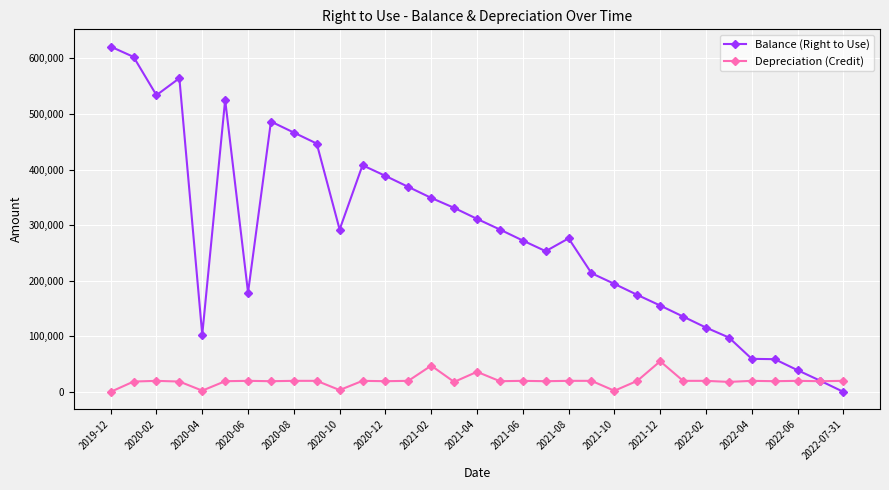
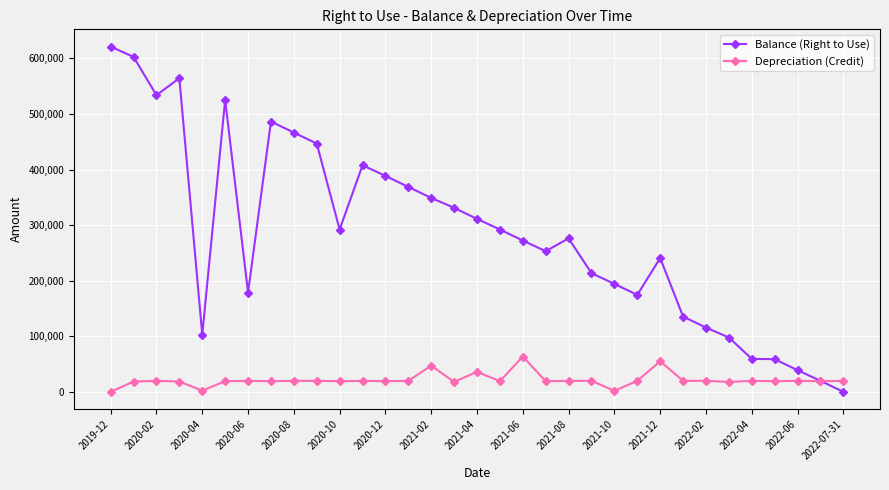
Depreciation (Credit), 2020-10: 0 -> 20,000
Depreciation (Credit), 2021-06: 20,000 -> 60,000
Balance (Right to Use), 2021-12: 160,000 -> 240,000
